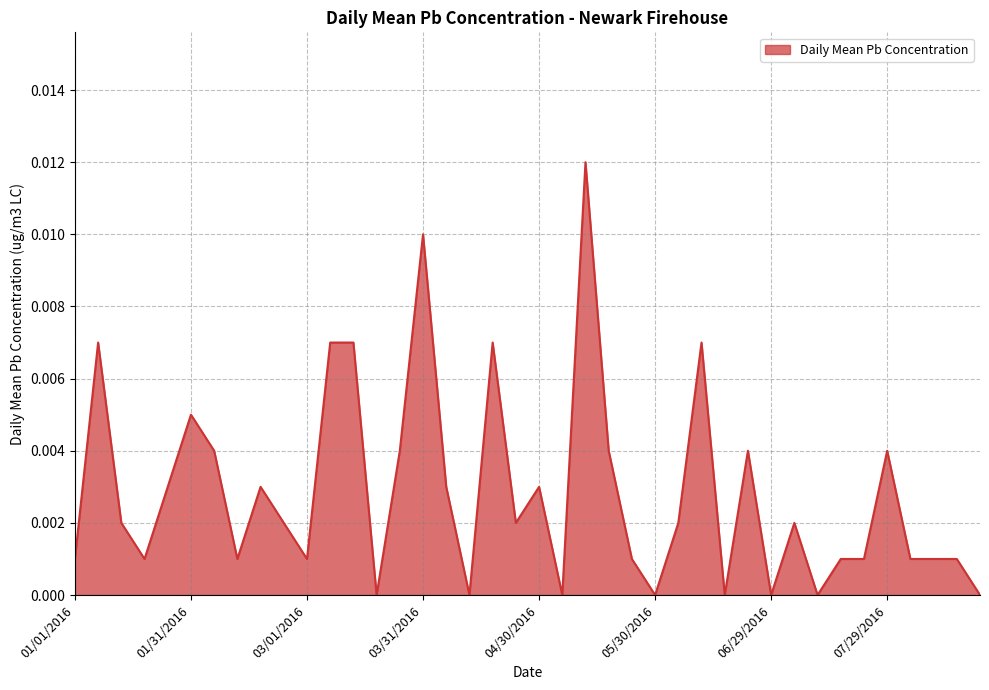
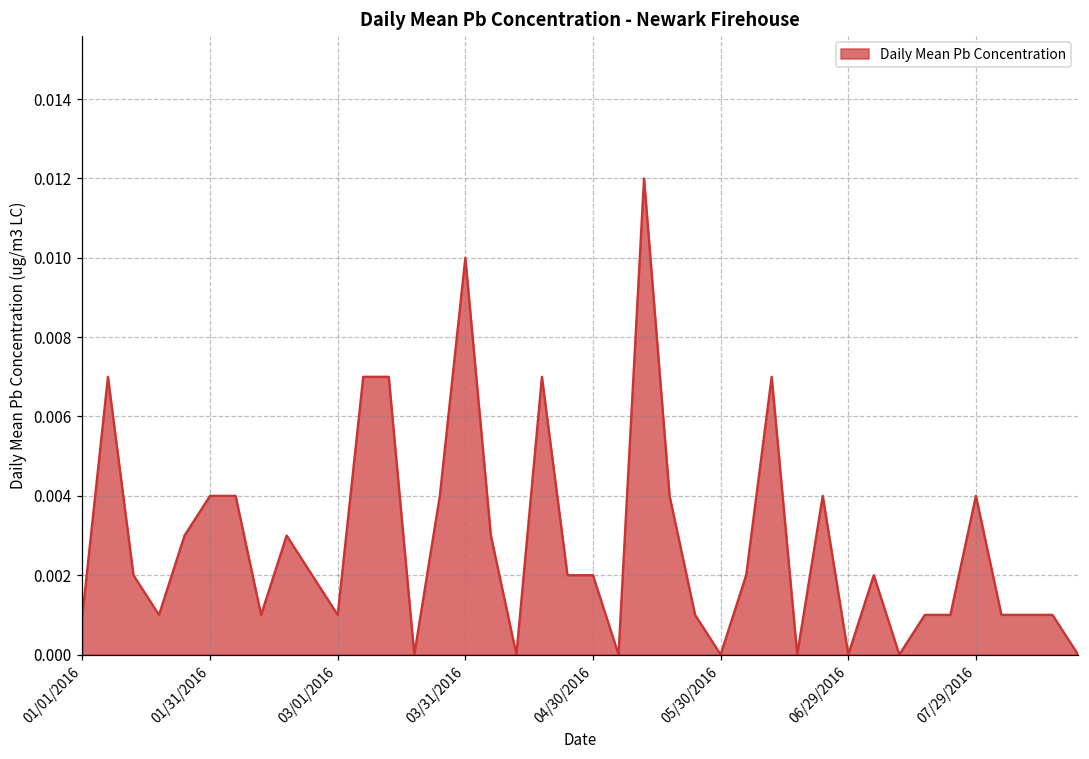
01/31/2016: 0.005 -> 0.004
04/30/2016: 0.003 -> 0.002
